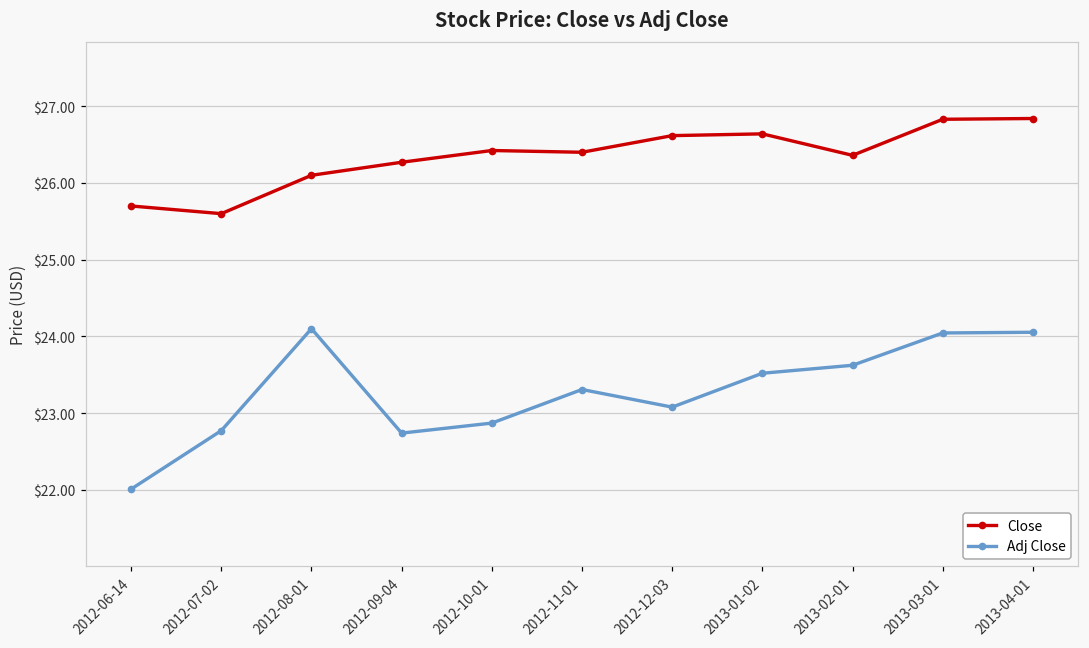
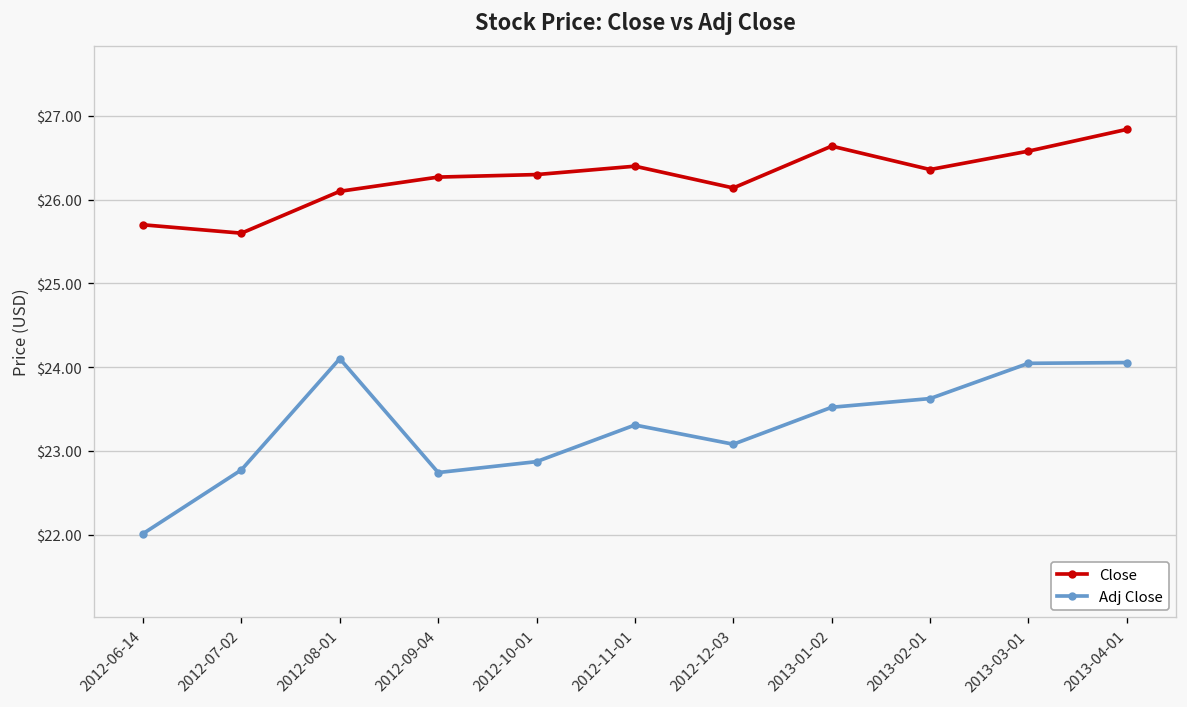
Close, 2012-10-01: $26.4 -> $26.3
Close, 2012-12-03: $26.6 -> $26.1
Close, 2013-03-01: $26.8 -> $26.6
